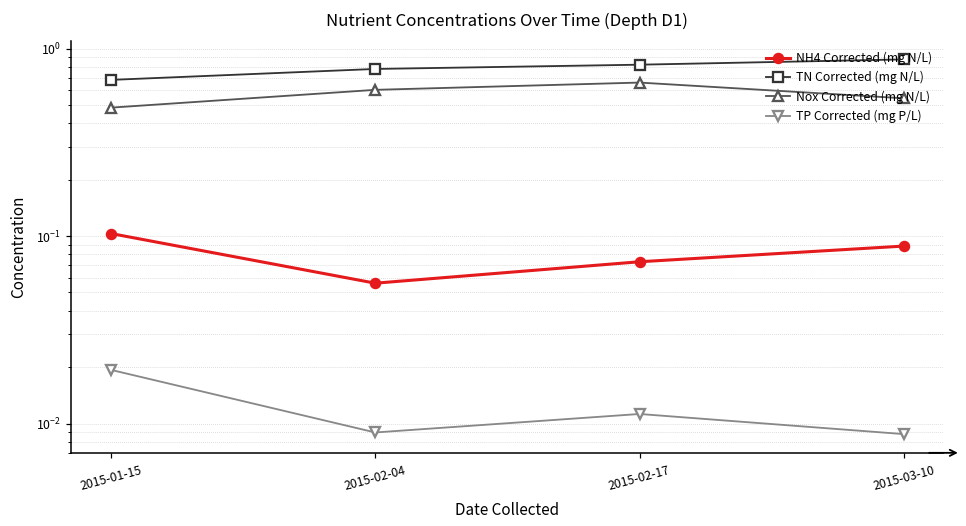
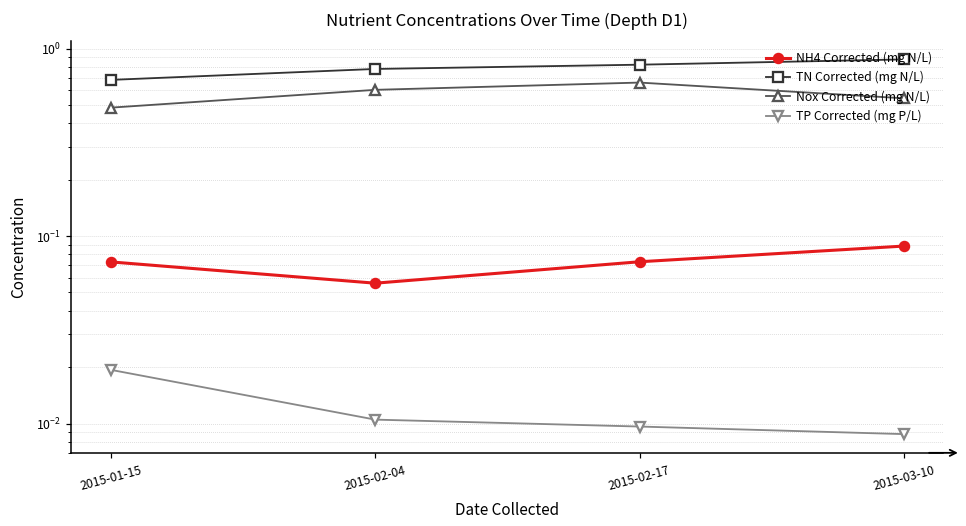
NH4 Corrected (mg N/L), 2015-01-15: 0.10 -> 0.073
TP Corrected (mg P/L), 2015-02-04: 0.009 -> 0.010
TP Corrected (mg P/L), 2015-02-17: 0.011 -> 0.010
